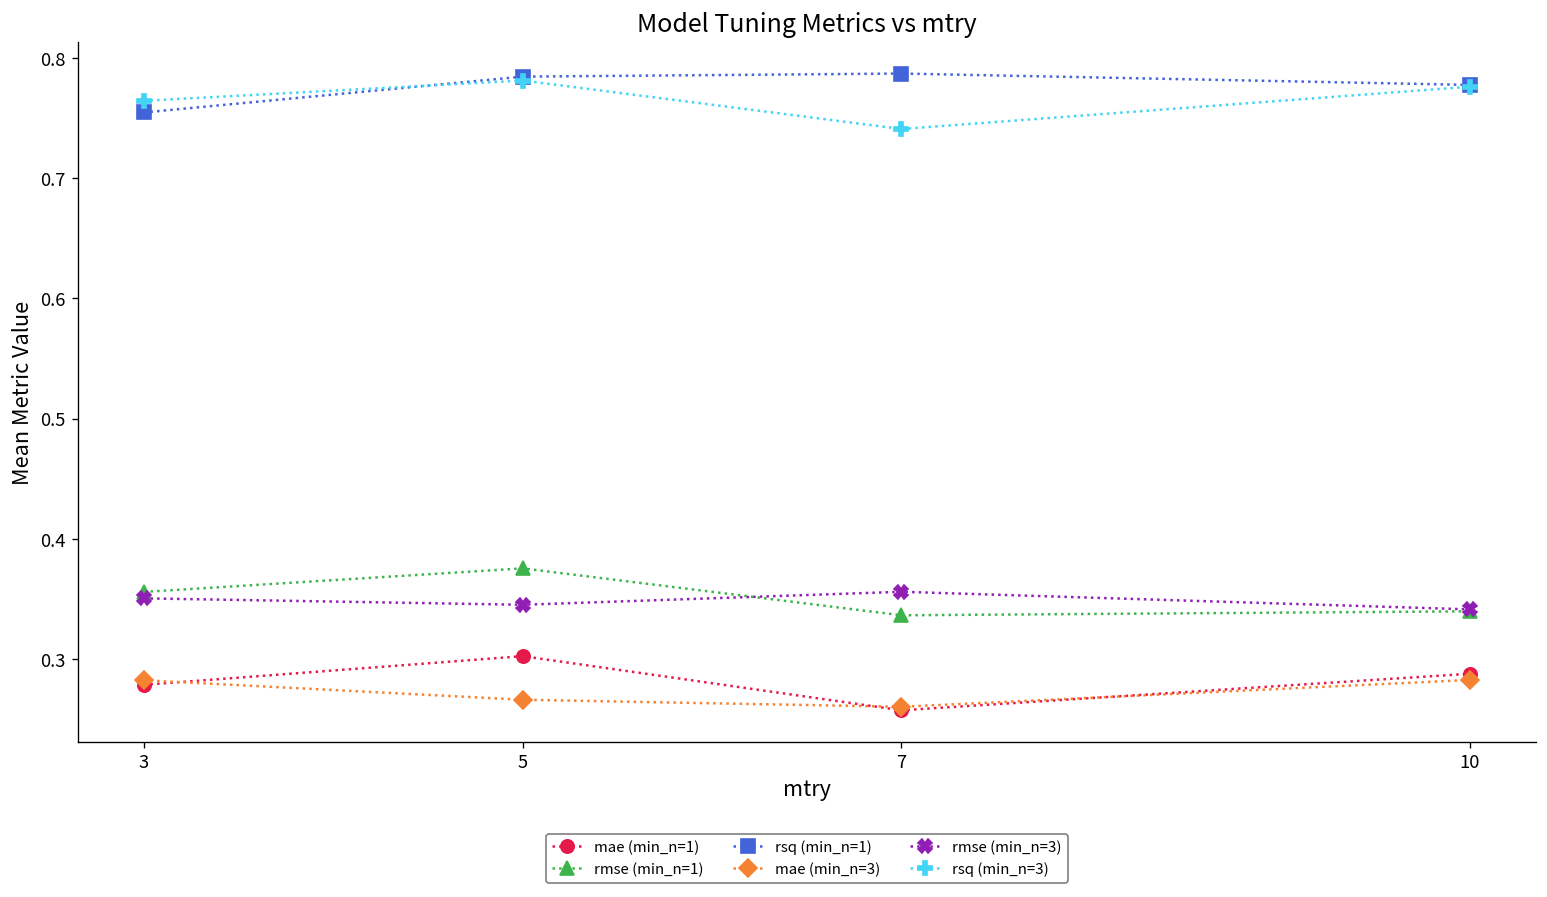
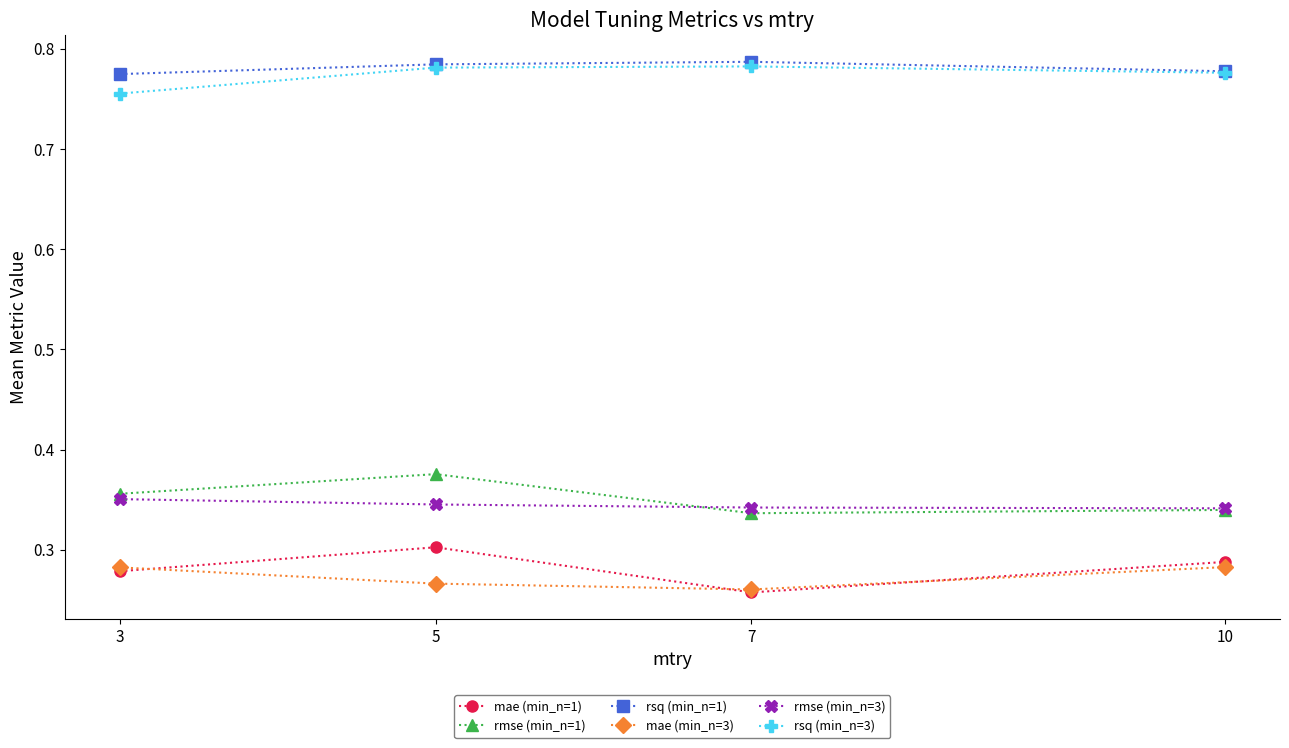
rsq (min_n=1), 3: 0.755 -> 0.775
rsq (min_n=3), 3: 0.764 -> 0.755
rmse (min_n=3), 7: 0.356 -> 0.342
rsq (min_n=3), 7: 0.741 -> 0.782
